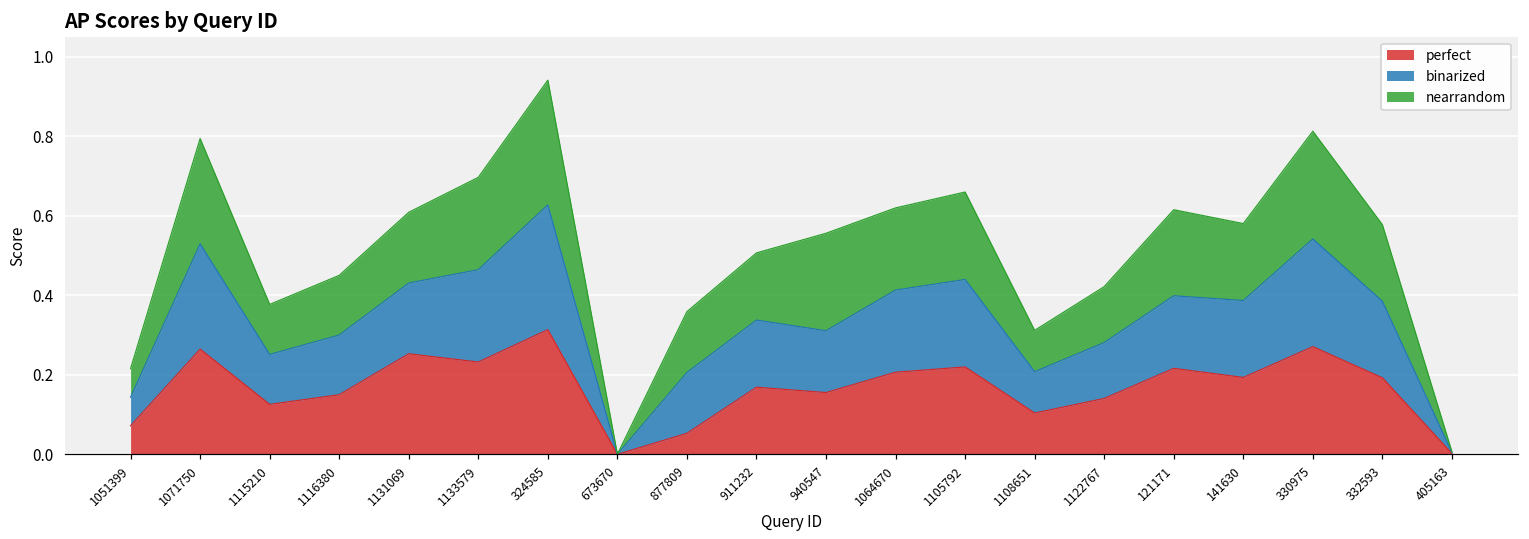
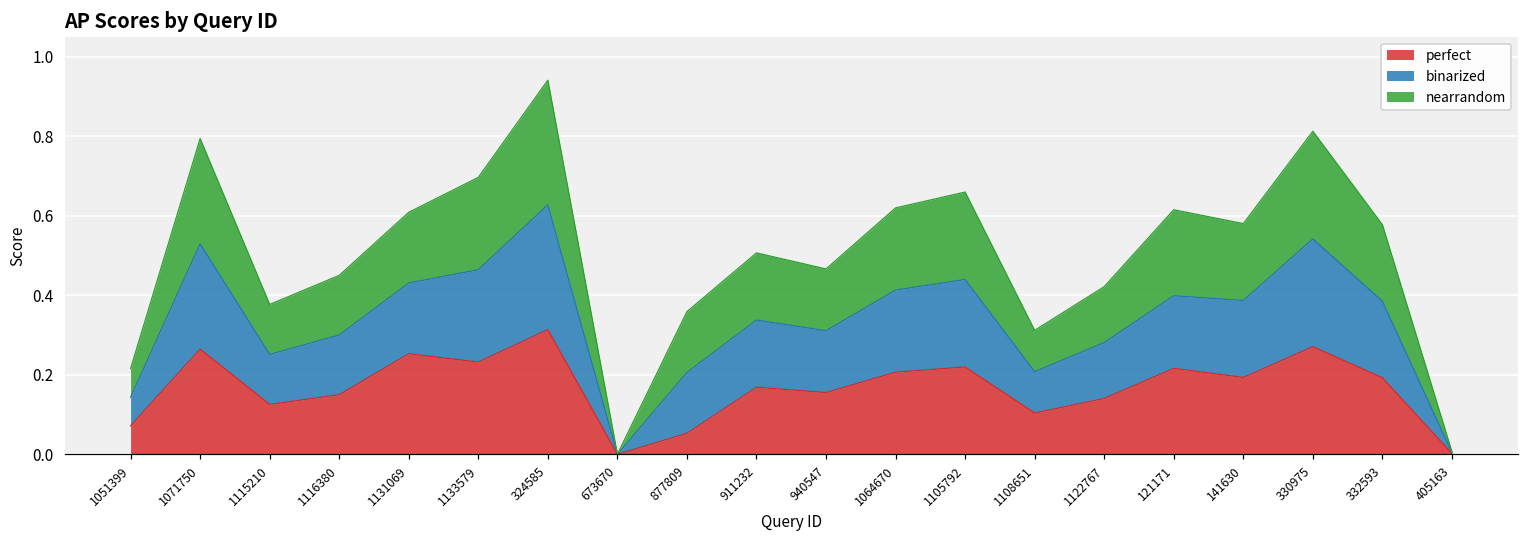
nearrandom, 940547: 0.24 -> 0.16
